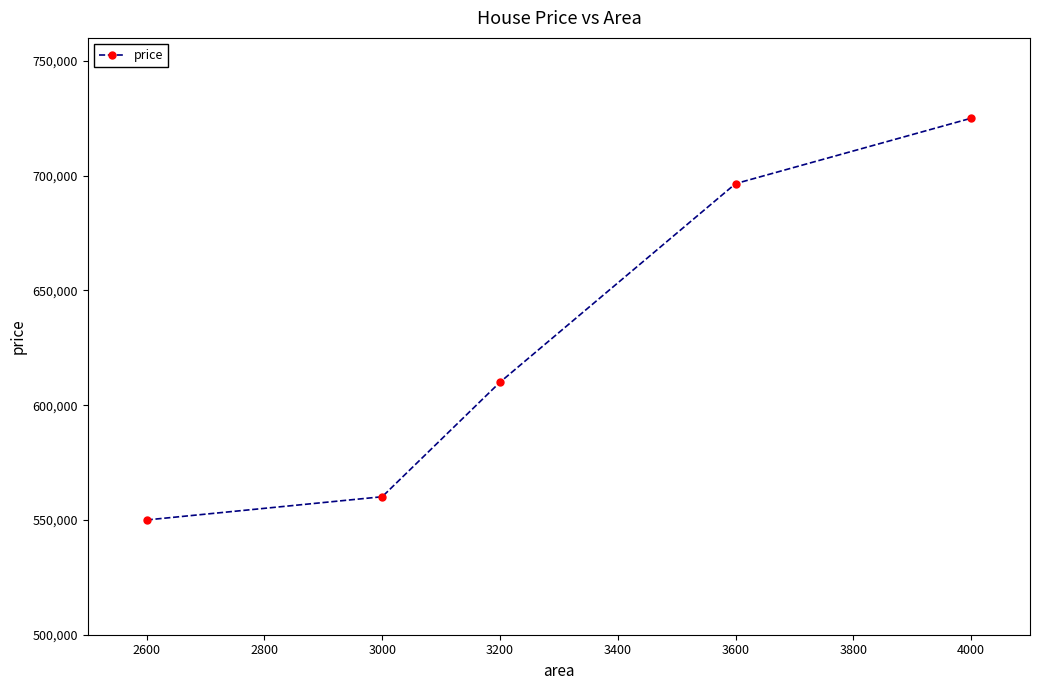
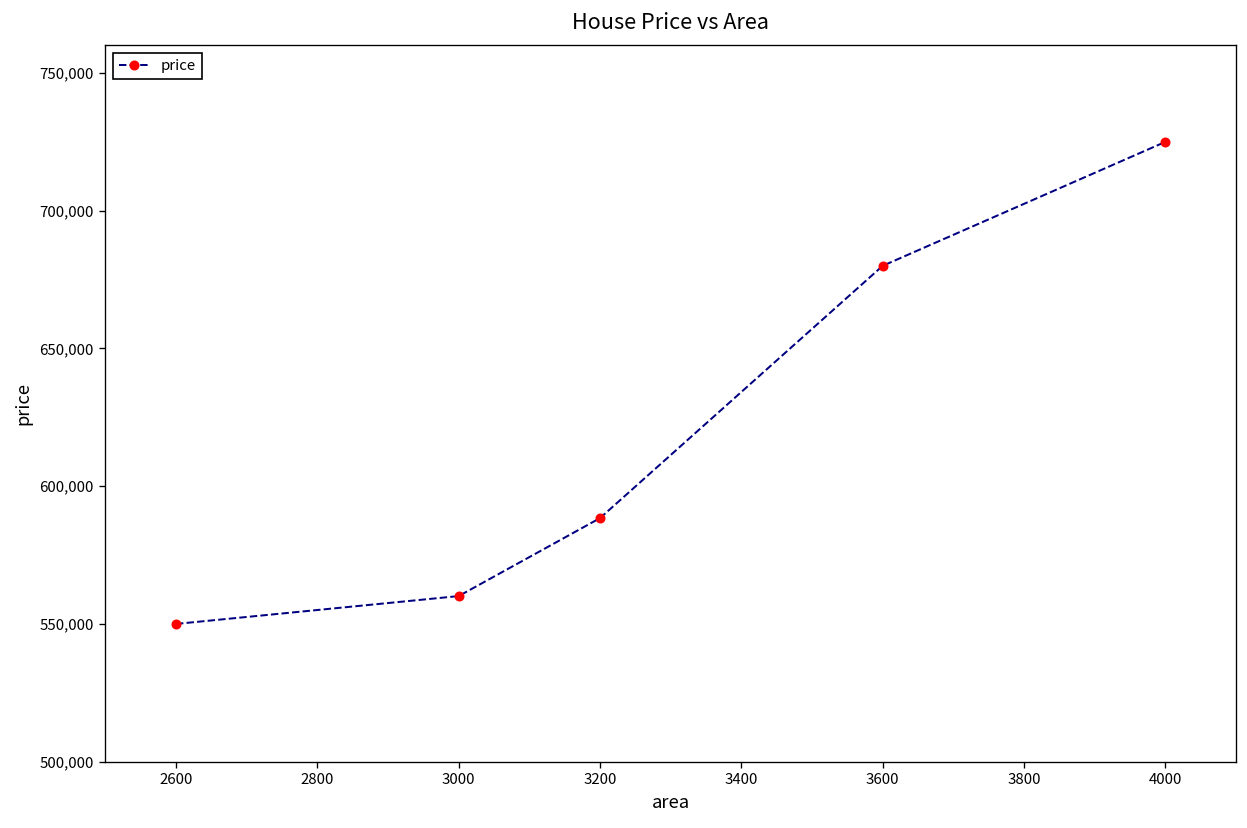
3200: 610,000 -> 588,000
3600: 697,000 -> 680,000
